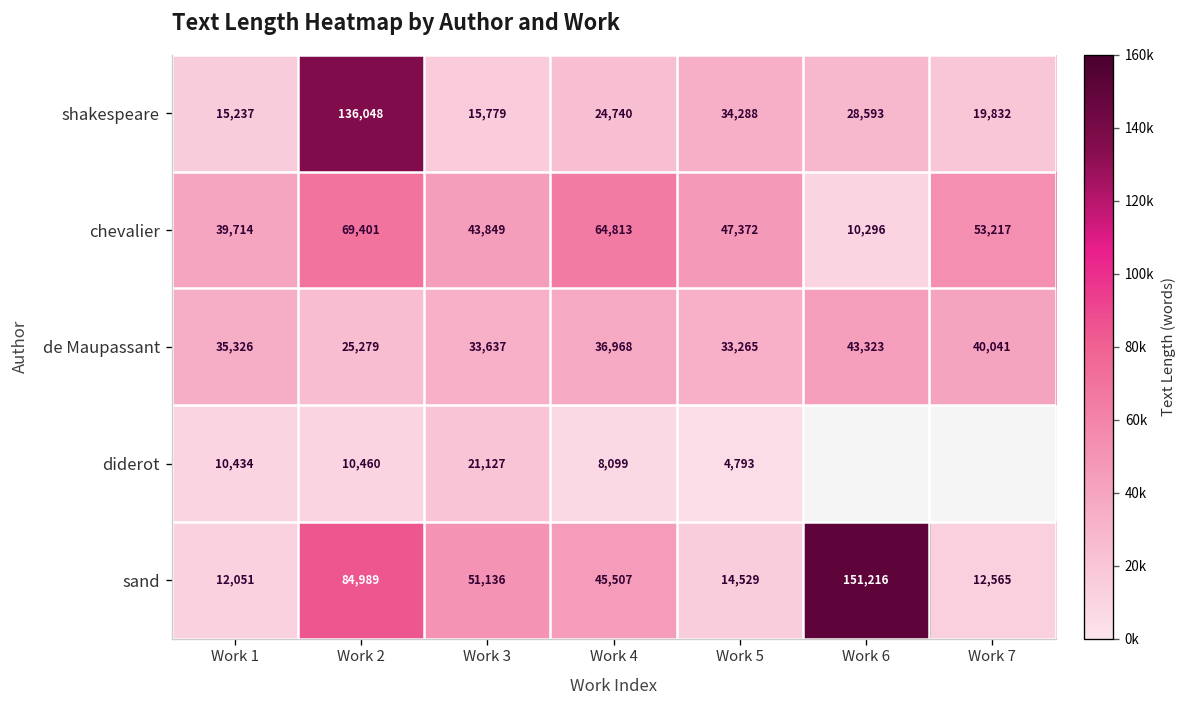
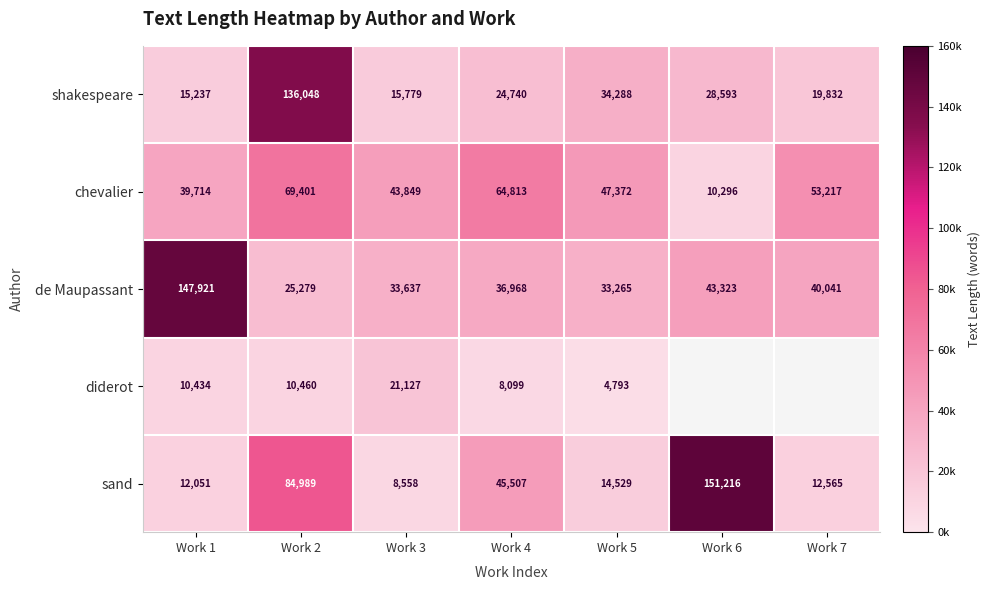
de Maupassant, Work 1: 35,326 -> 147,921
sand, Work 3: 51,136 -> 8,558
